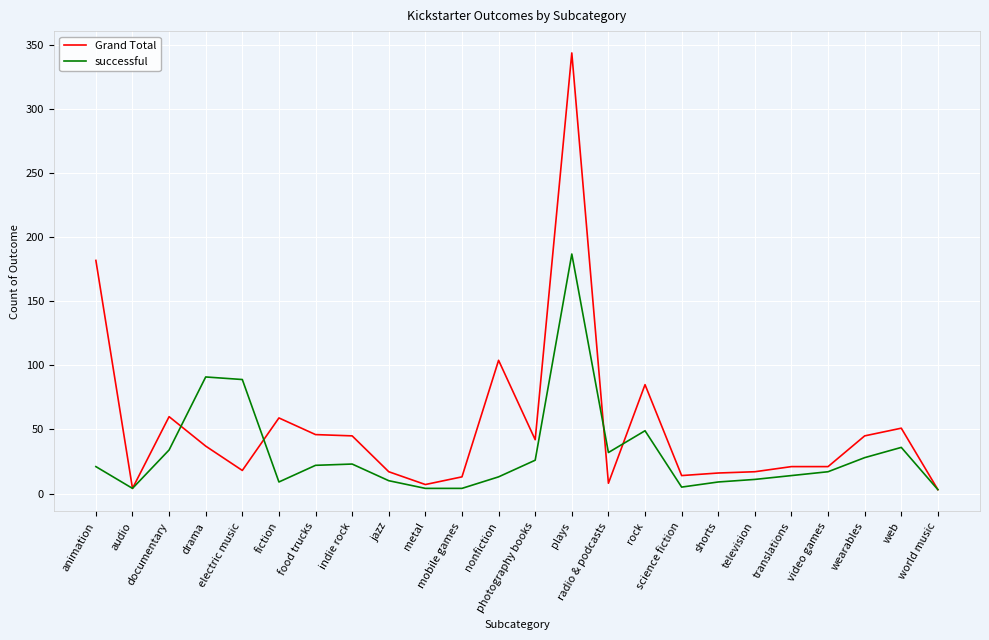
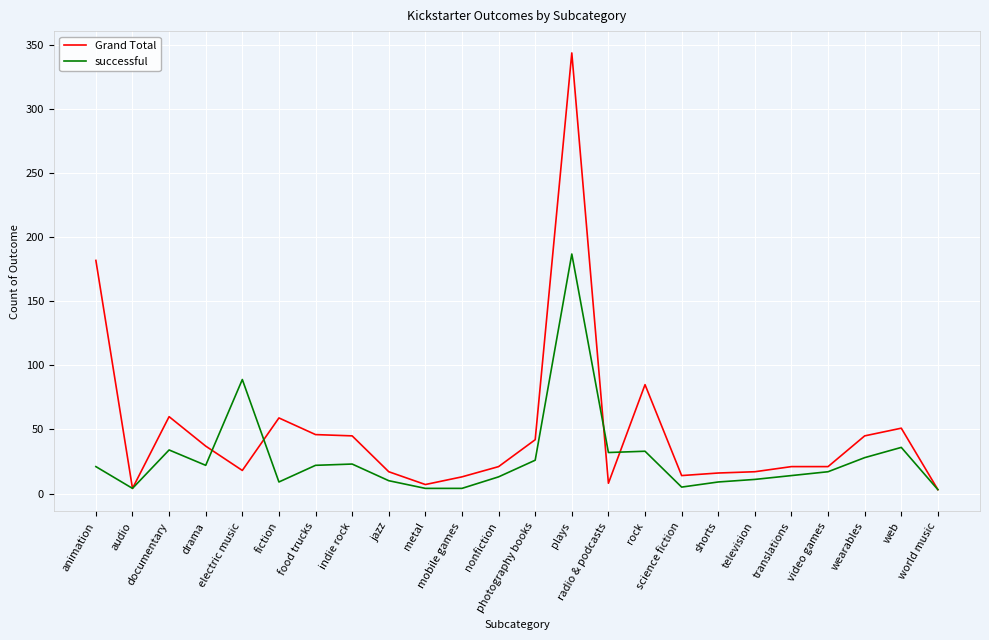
successful, drama: 91 -> 22
Grand Total, nonfiction: 104 -> 21
successful, rock: 49 -> 33
